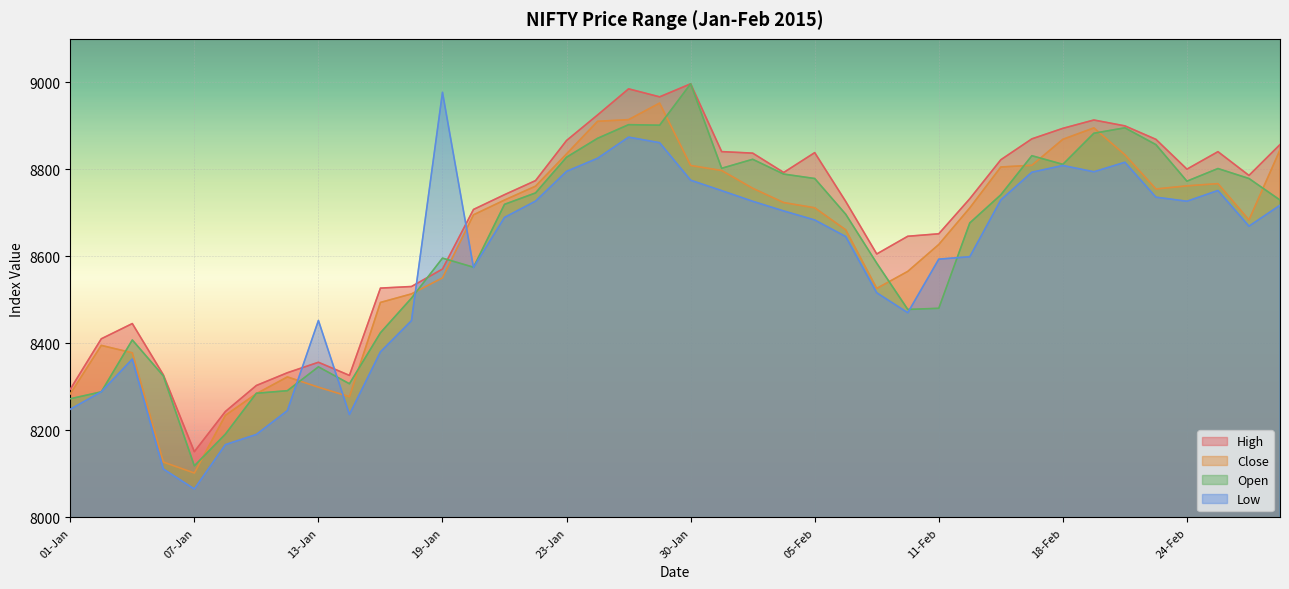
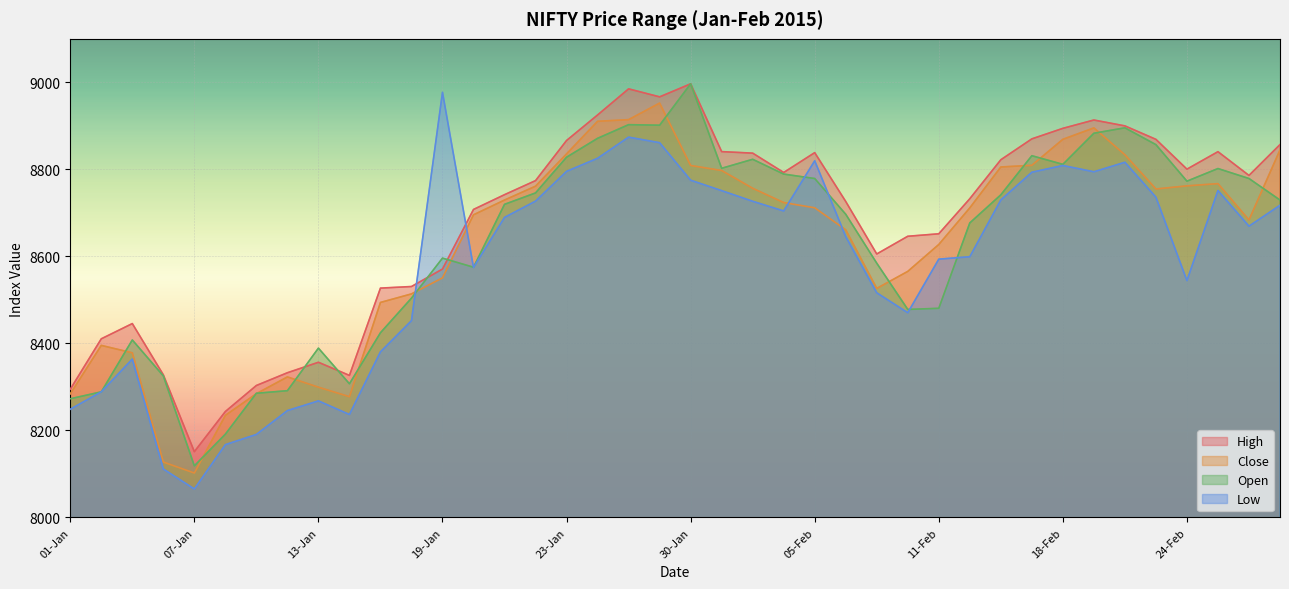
Open, 13-Jan: 8350 -> 8390
Low, 13-Jan: 8450 -> 8270
Low, 05-Feb: 8680 -> 8820
Low, 24-Feb: 8730 -> 8540
